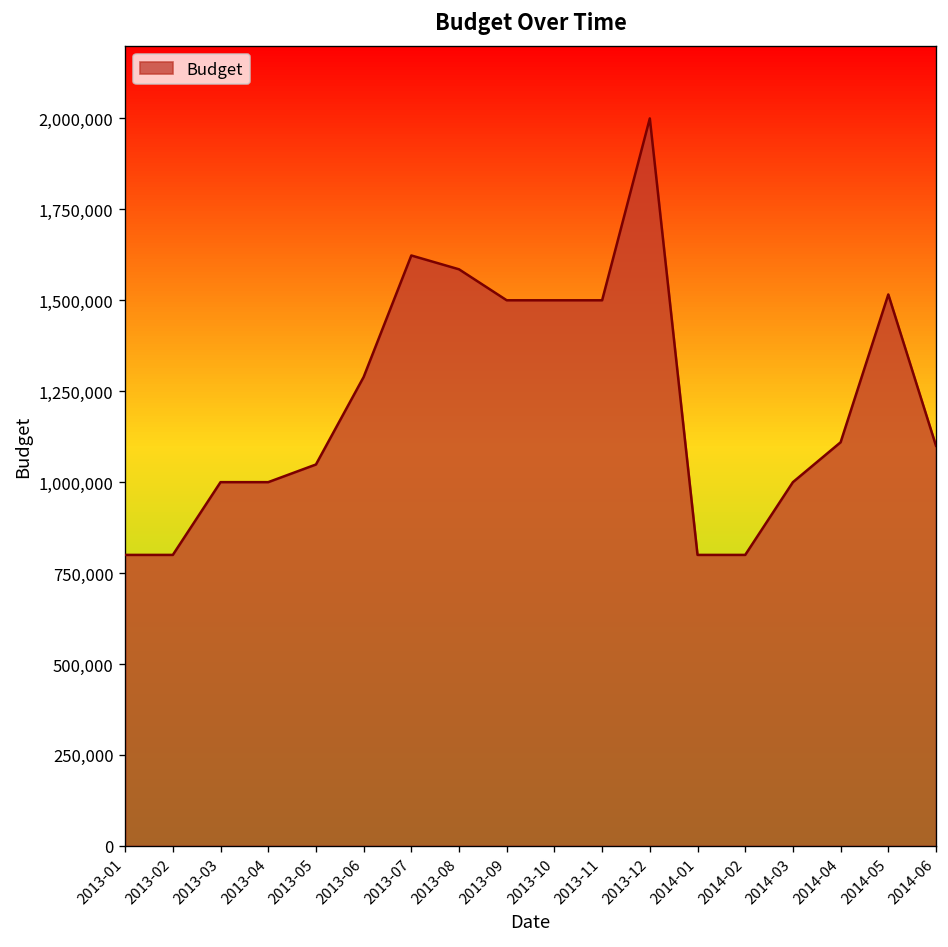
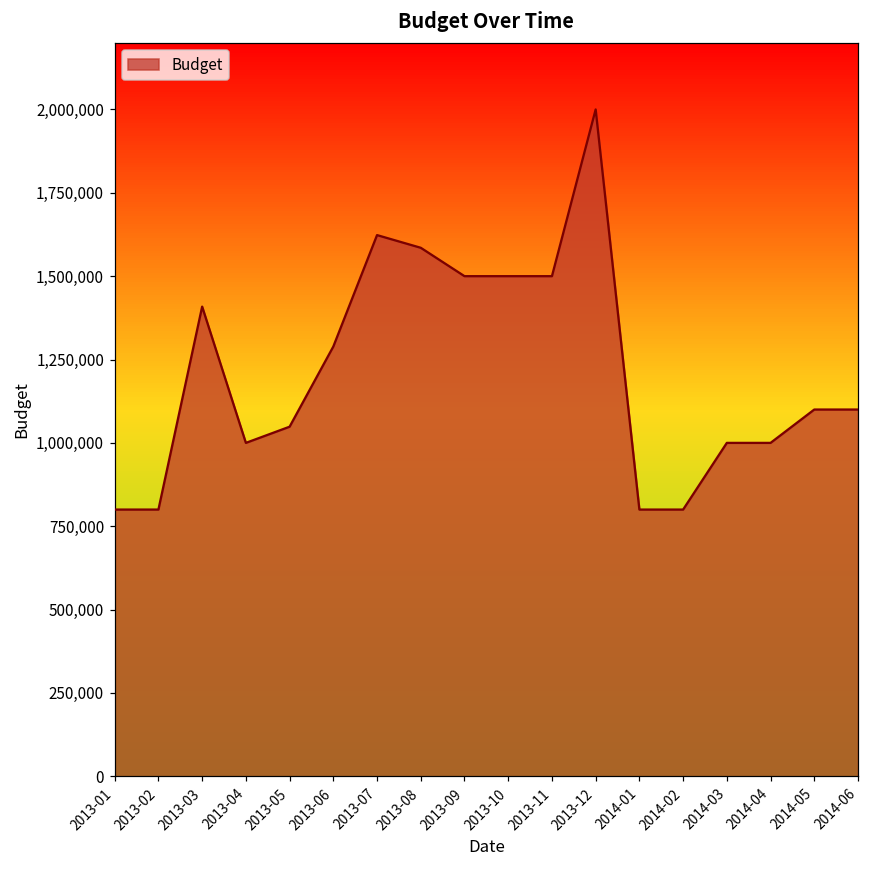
2013-03: 1,000,000 -> 1,410,000
2014-04: 1,110,000 -> 1,000,000
2014-05: 1,520,000 -> 1,100,000
